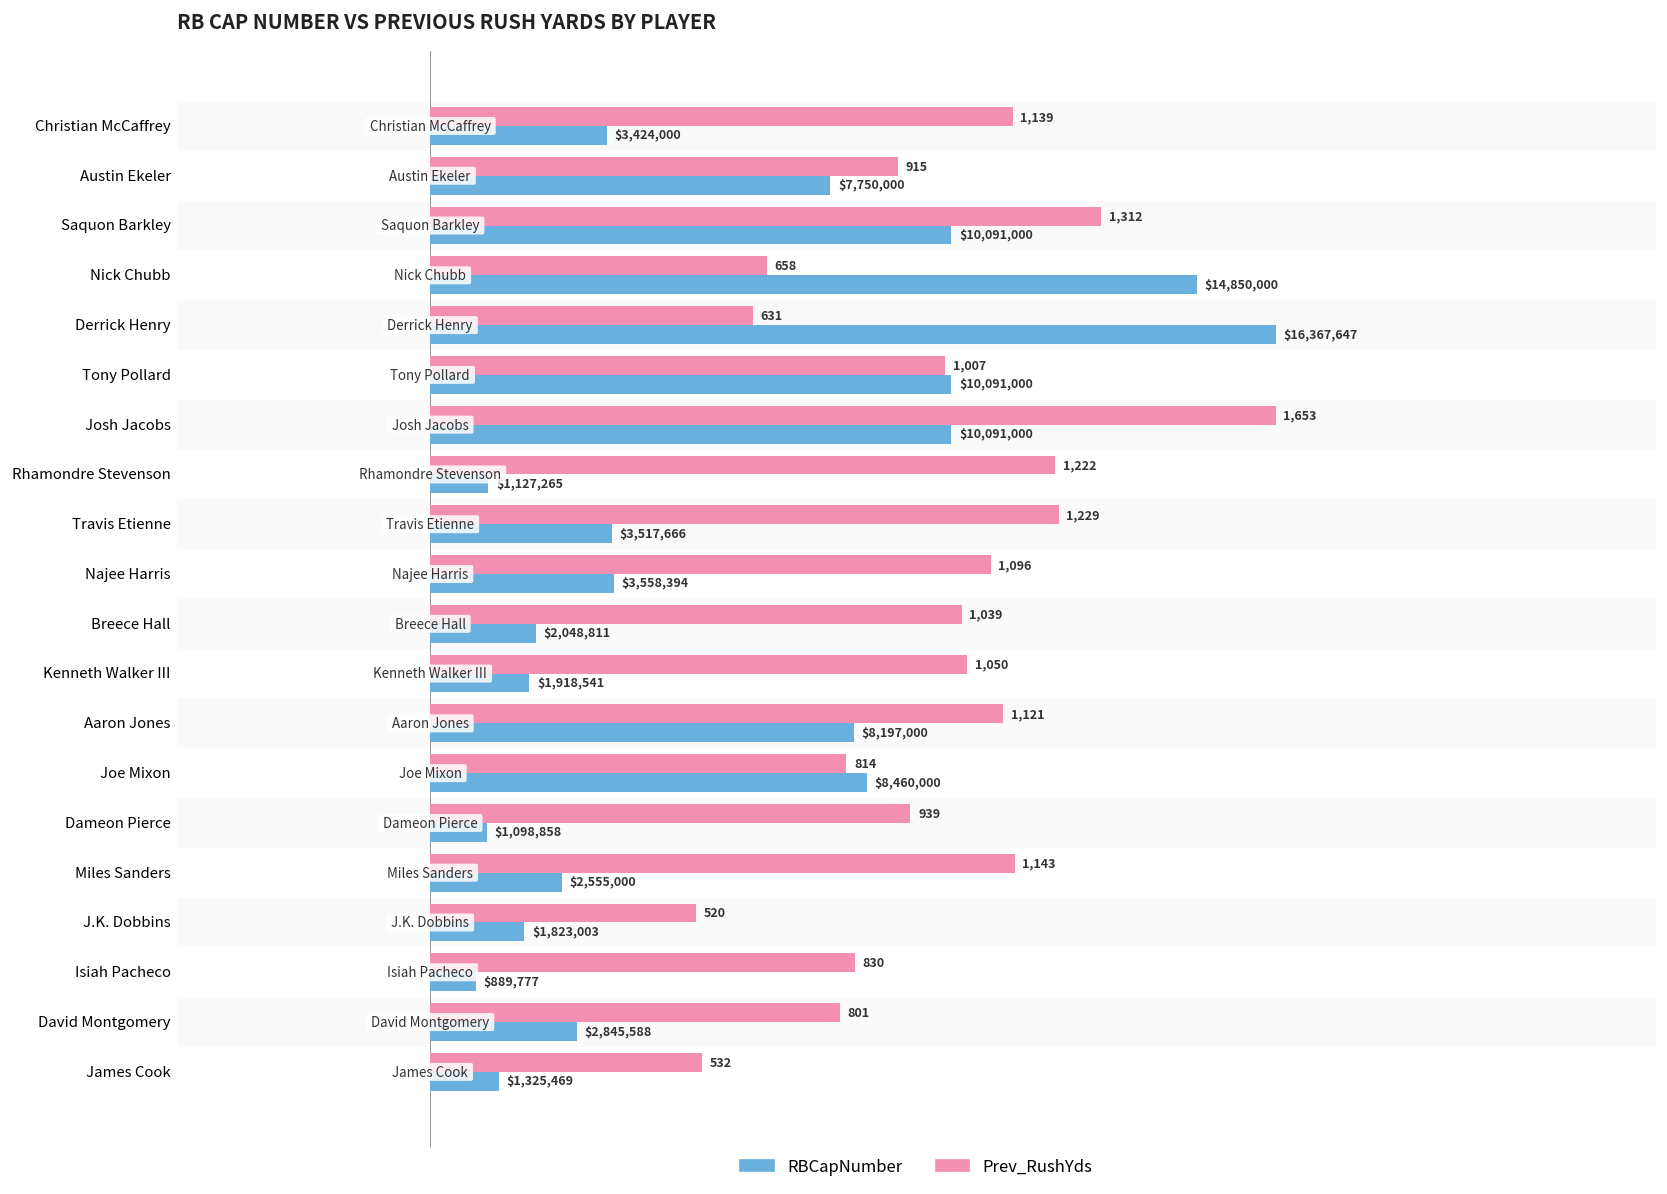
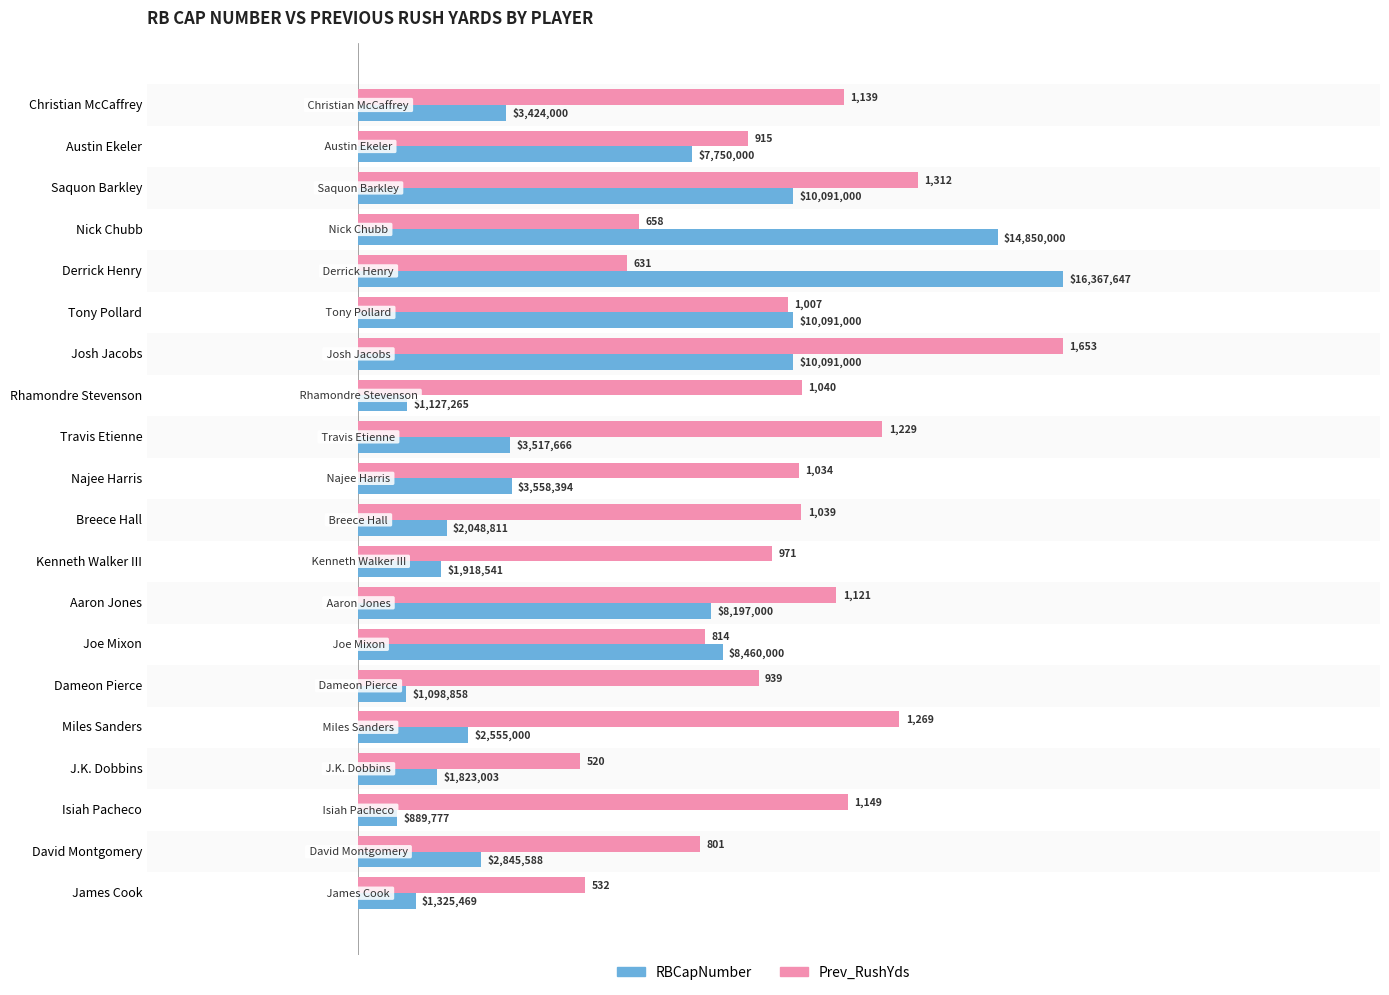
Prev_RushYds, Rhamondre Stevenson: 1,222 -> 1,040
Prev_RushYds, Najee Harris: 1,096 -> 1,034
Prev_RushYds, Kenneth Walker III: 1,050 -> 971
Prev_RushYds, Miles Sanders: 1,143 -> 1,269
Prev_RushYds, Isiah Pacheco: 830 -> 1,149
